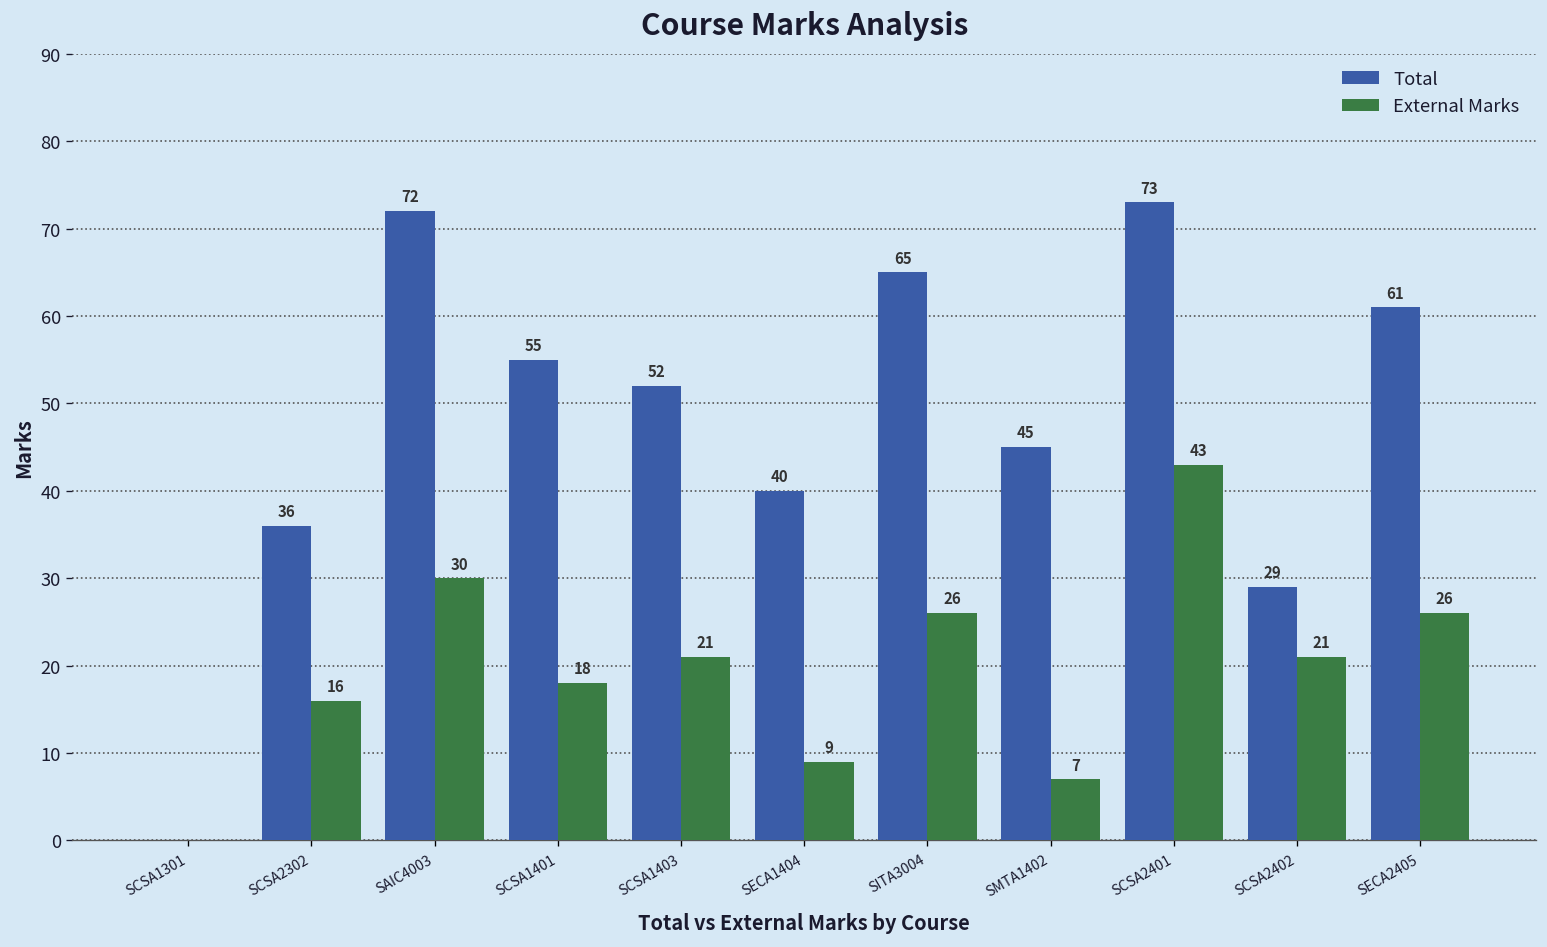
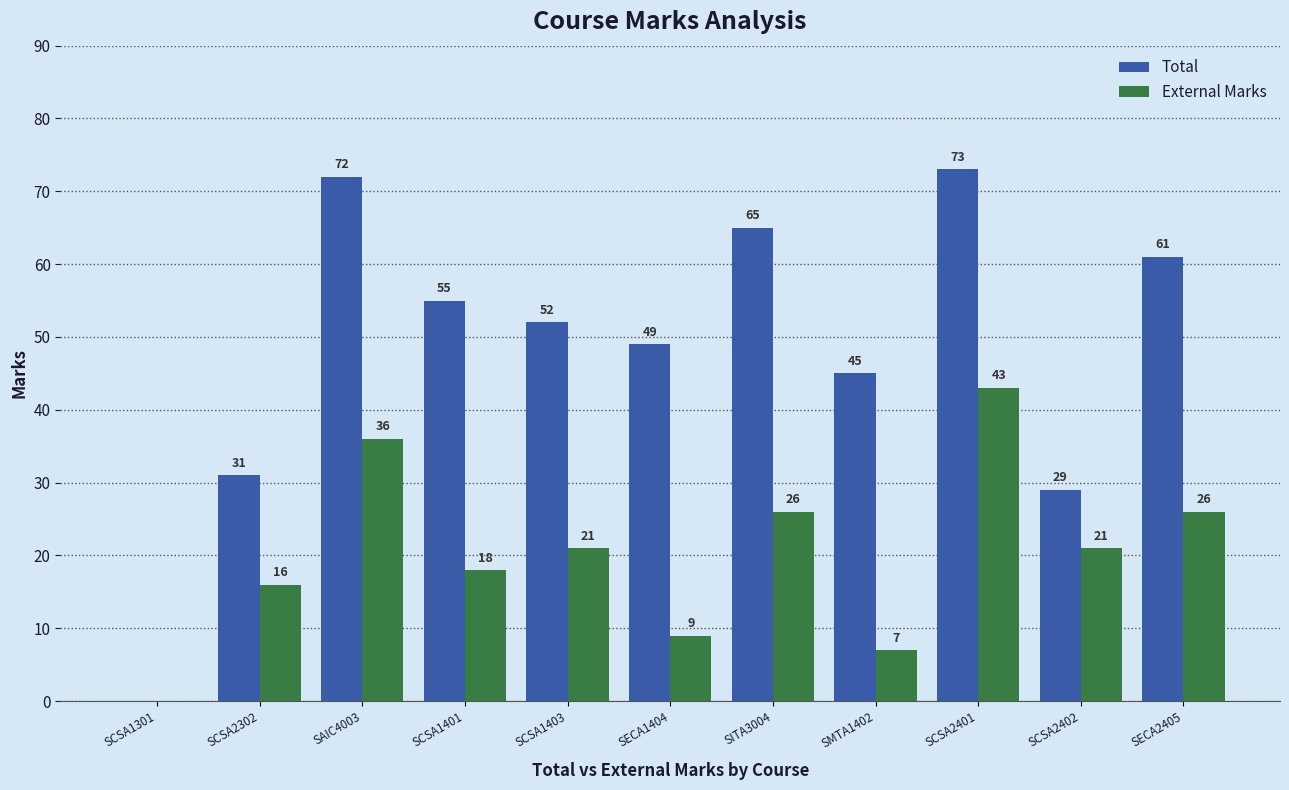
Total, SCSA2302: 36 -> 31
External Marks, SAIC4003: 30 -> 36
Total, SECA1404: 40 -> 49
